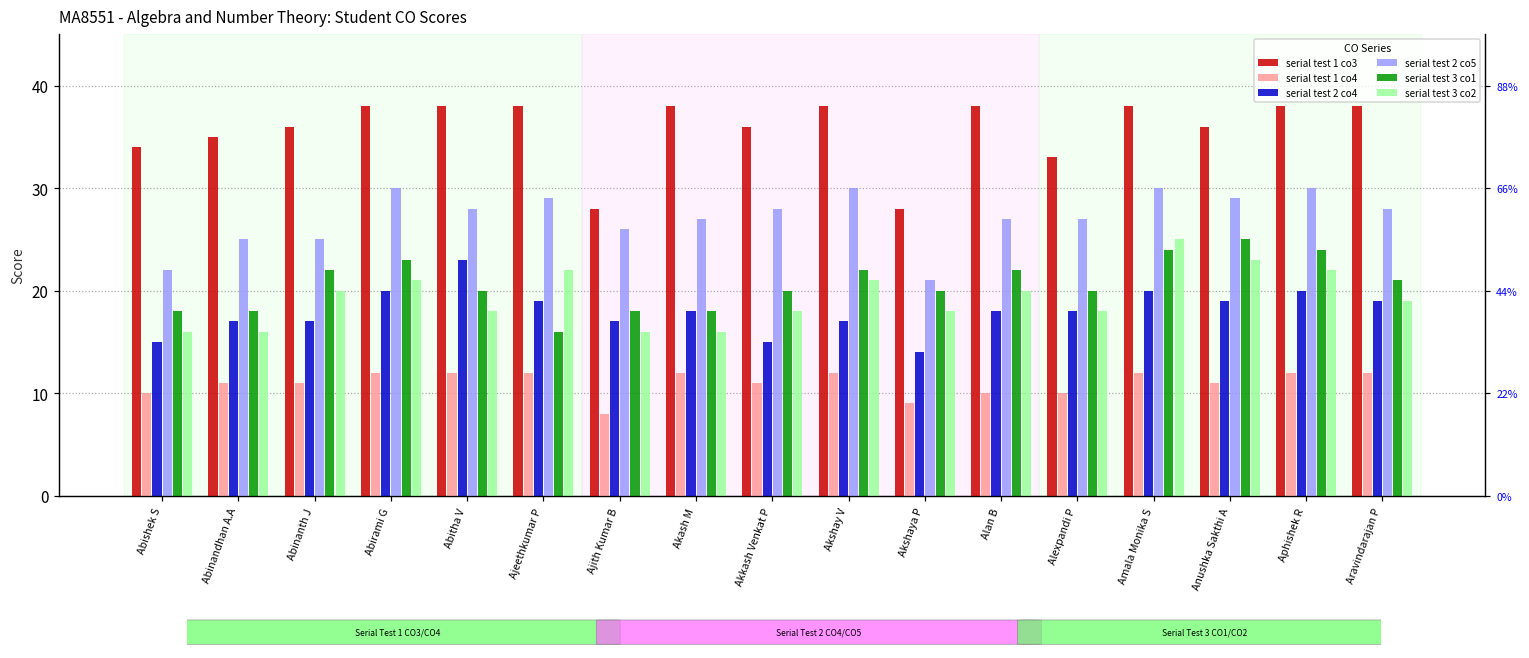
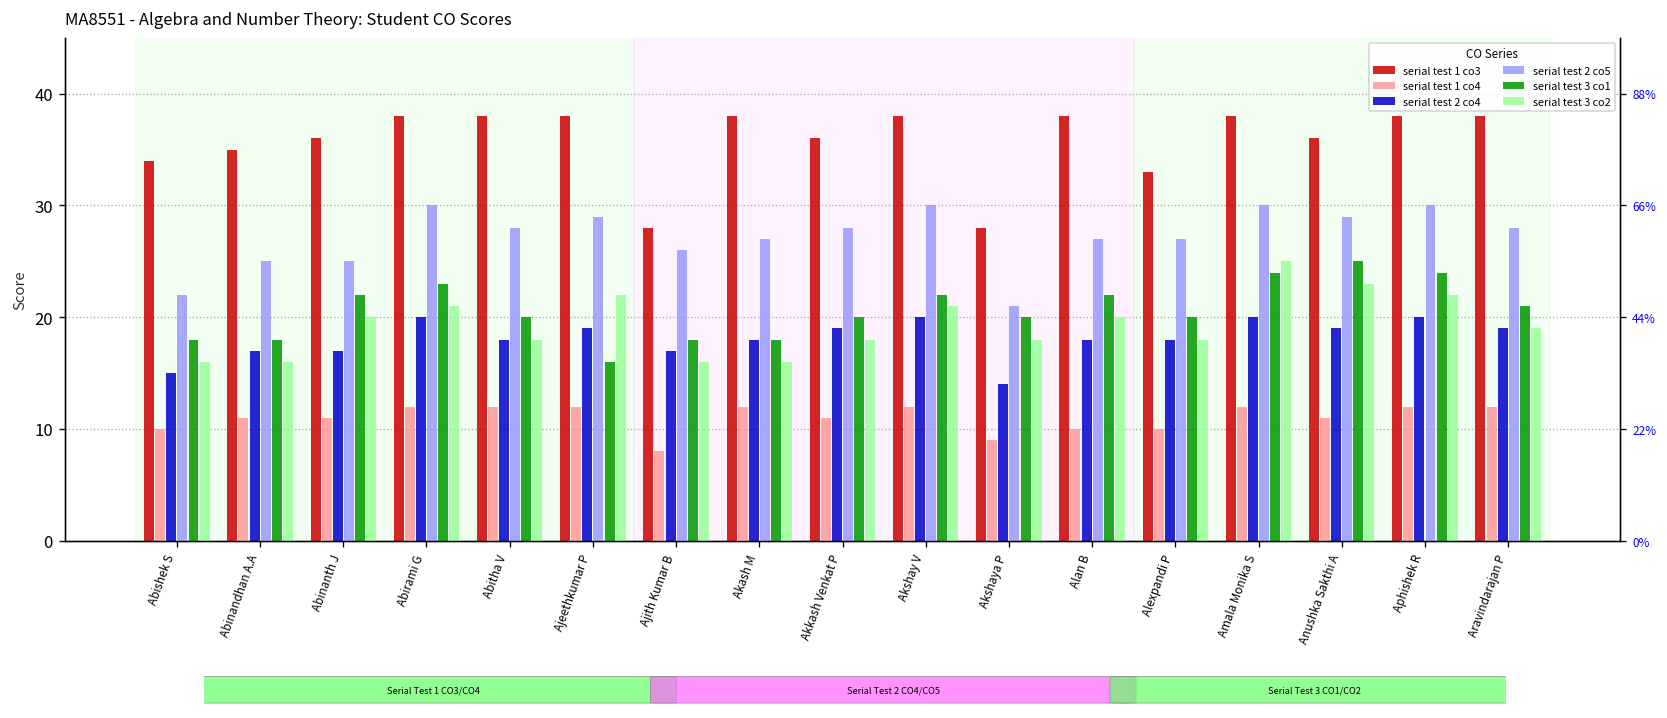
serial test 2 co4, Abitha V: 23 -> 18
serial test 2 co4, Akkash Venkat P: 15 -> 19
serial test 2 co4, Akshay V: 17 -> 20
